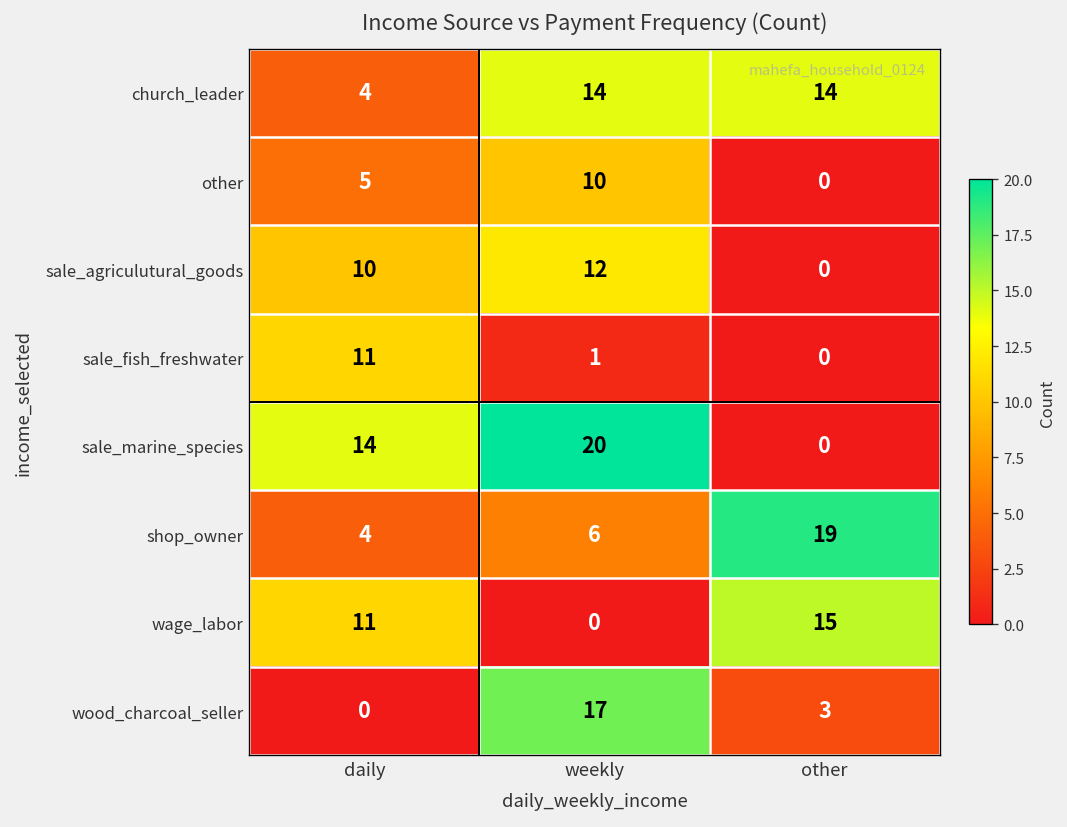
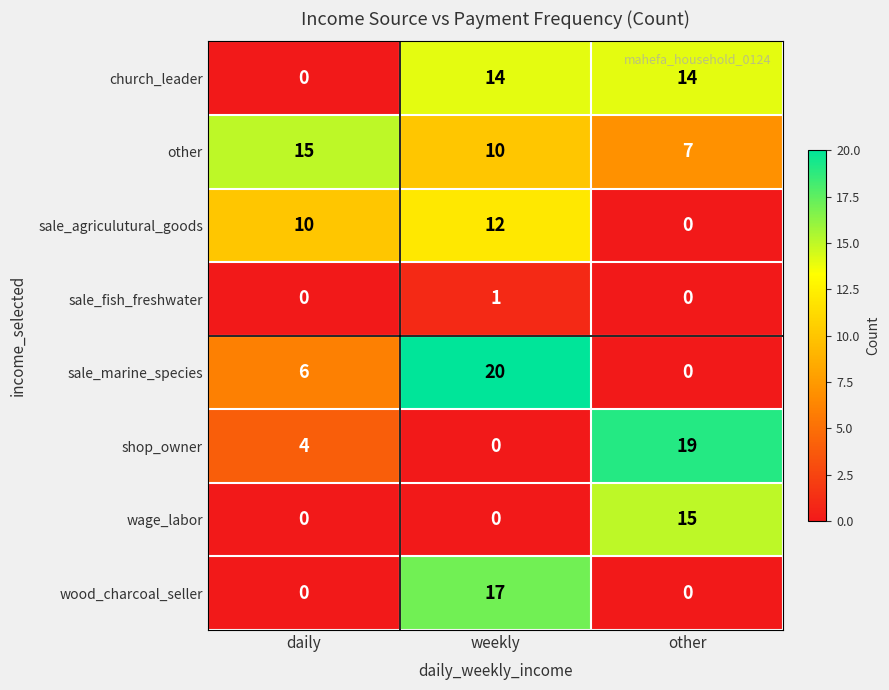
church_leader, daily: 4 -> 0
other, daily: 5 -> 15
other, other: 0 -> 7
sale_fish_freshwater, daily: 11 -> 0
sale_marine_species, daily: 14 -> 6
shop_owner, weekly: 6 -> 0
wage_labor, daily: 11 -> 0
wood_charcoal_seller, other: 3 -> 0
